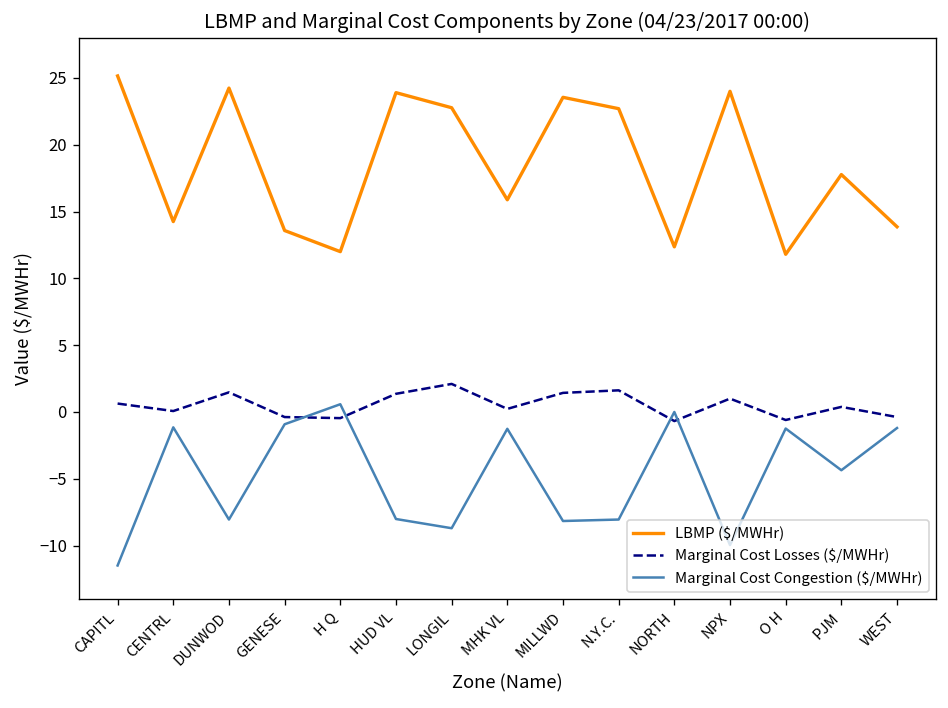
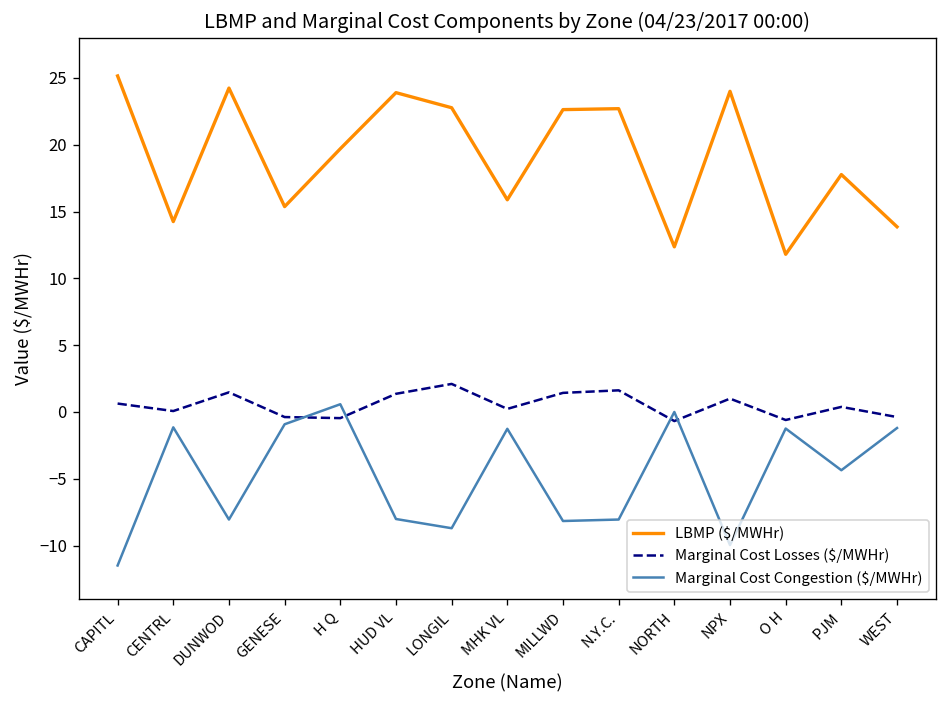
LBMP ($/MWHr), GENESE: 13.6 -> 15.4
LBMP ($/MWHr), H Q: 12.0 -> 19.7
LBMP ($/MWHr), MILLWD: 23.6 -> 22.6
